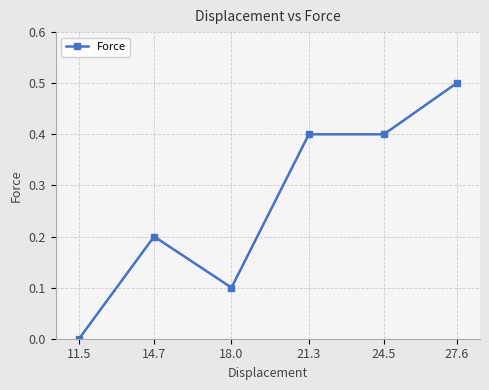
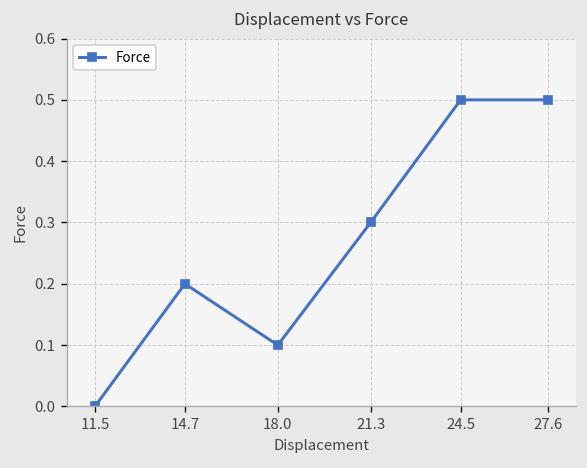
21.3: 0.4 -> 0.3
24.5: 0.4 -> 0.5
